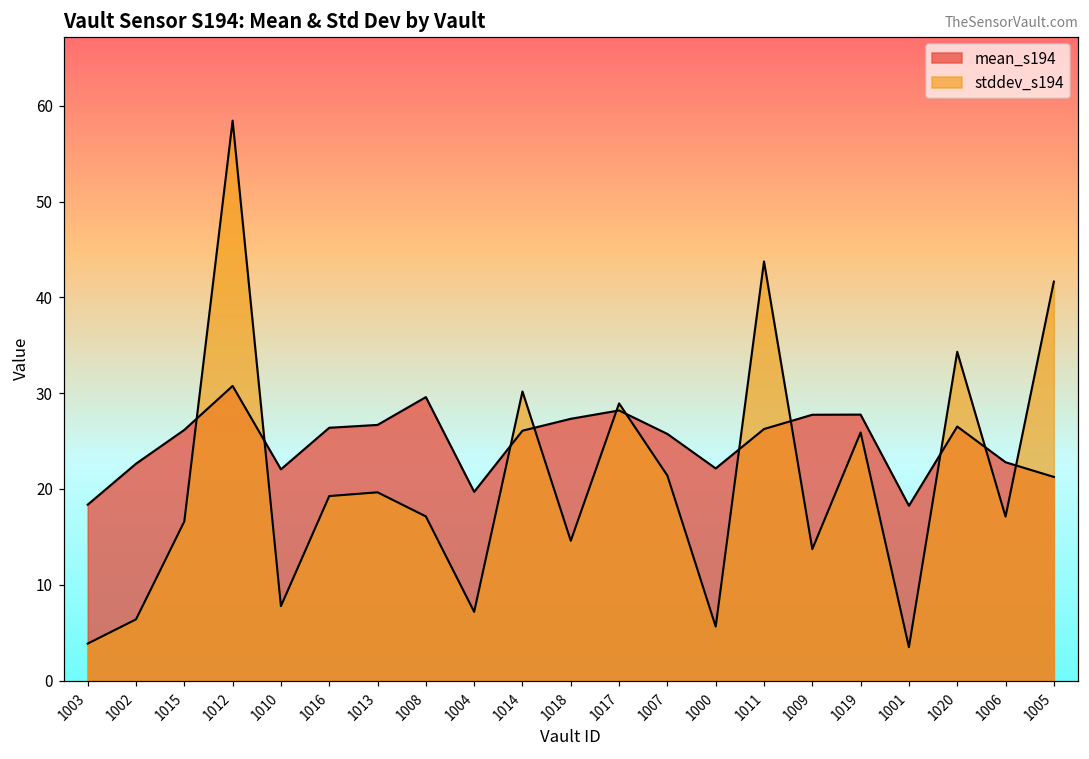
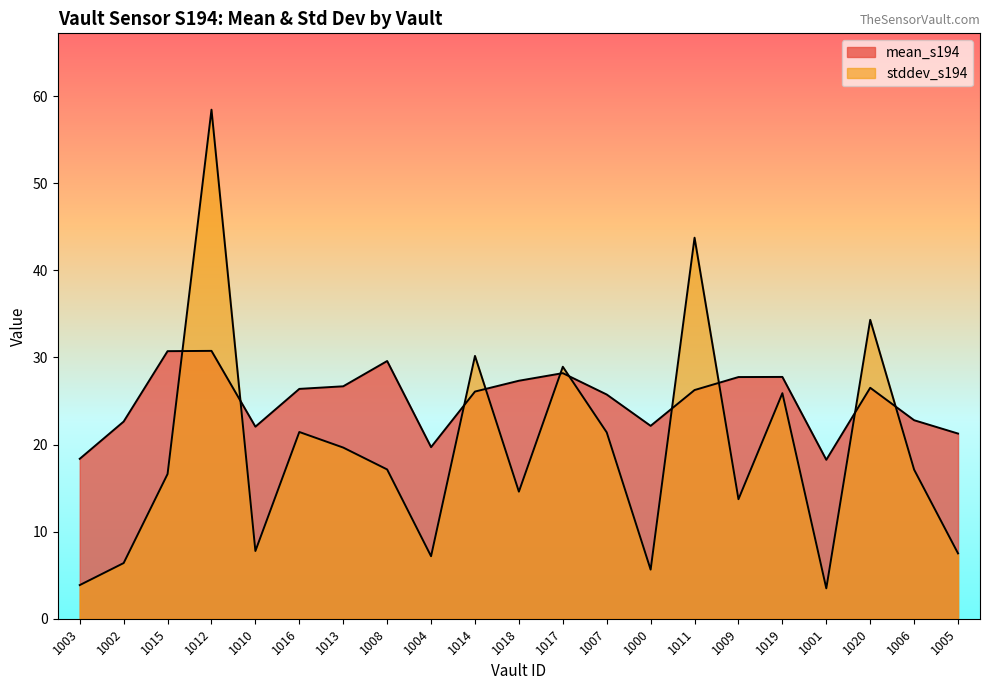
mean_s194, 1015: 26 -> 31
stddev_s194, 1016: 19 -> 21
stddev_s194, 1005: 42 -> 8
